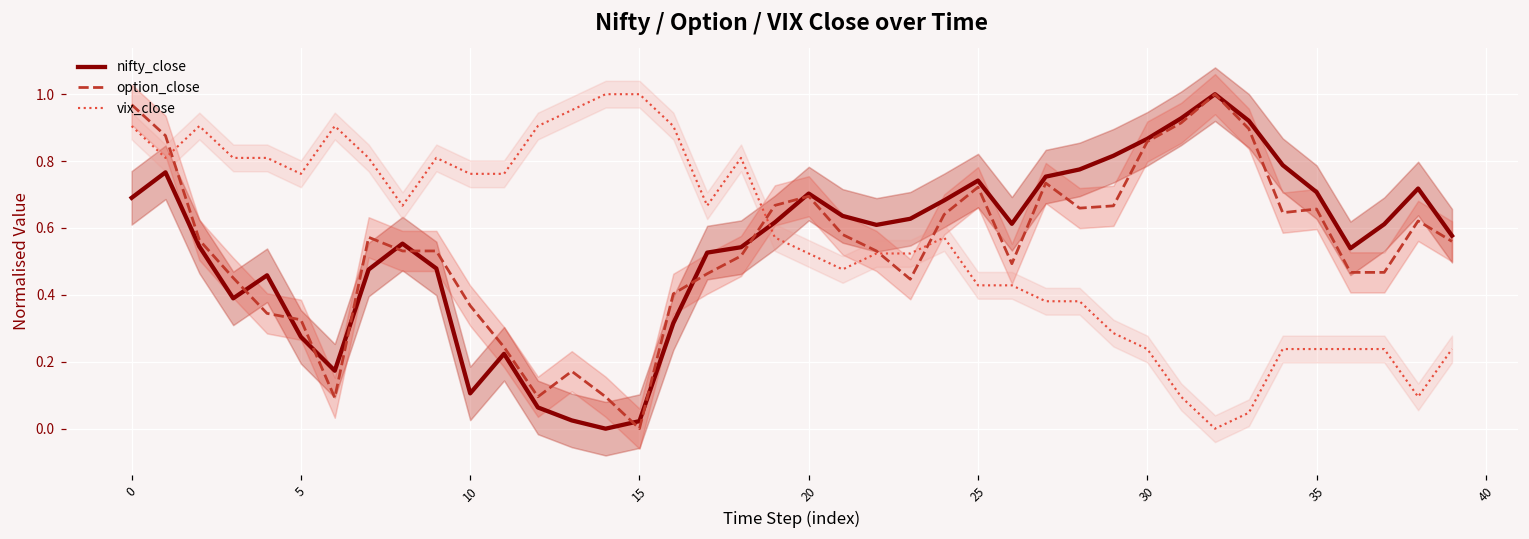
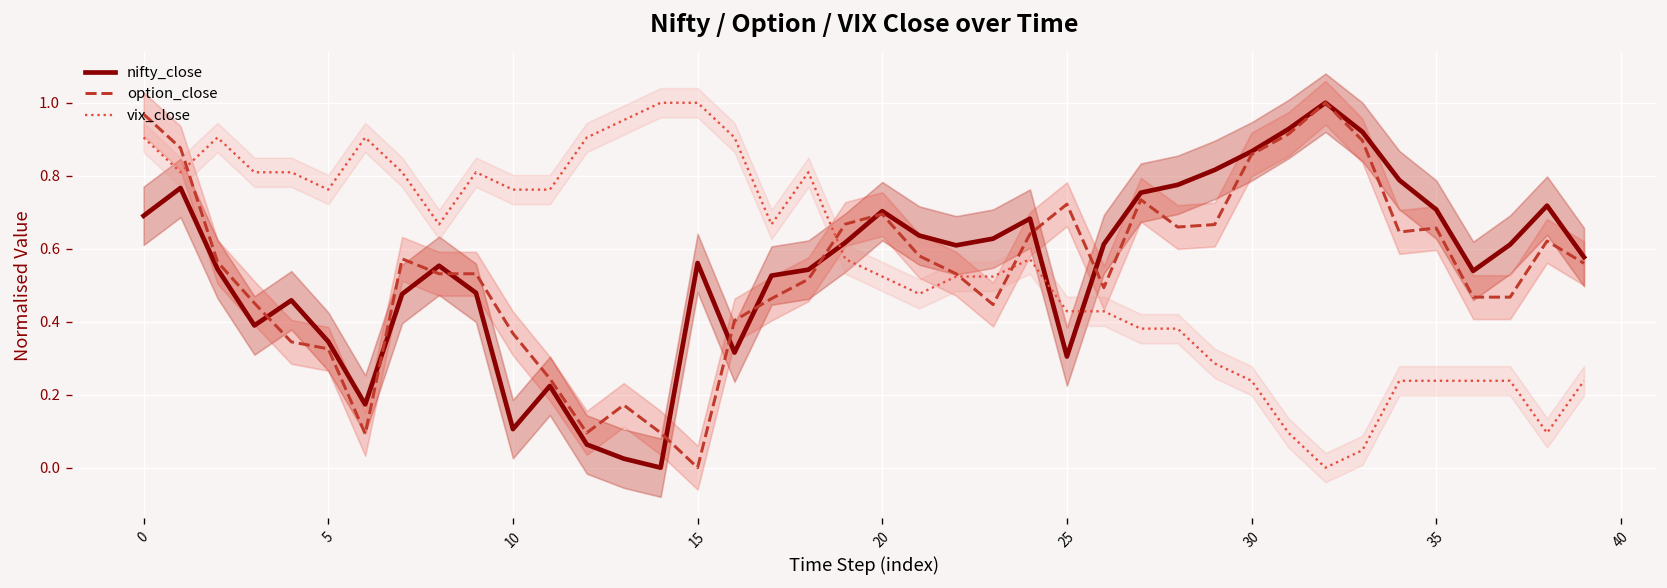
nifty_close, 5: 0.27 -> 0.35
nifty_close, 15: 0.02 -> 0.56
nifty_close, 25: 0.74 -> 0.30
